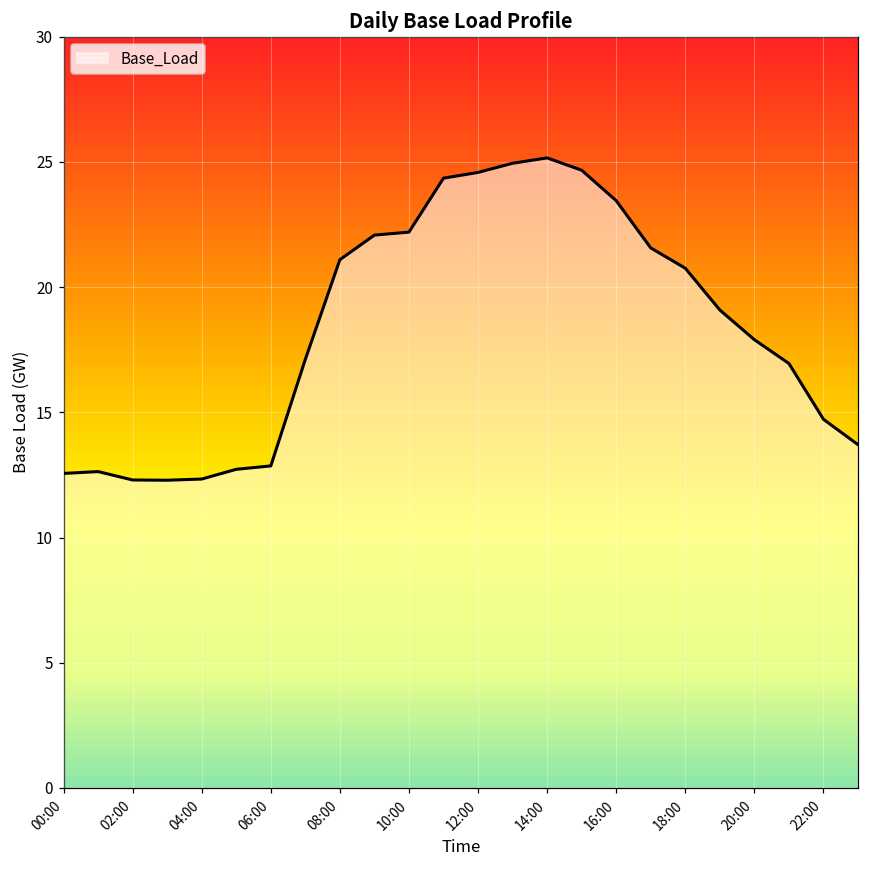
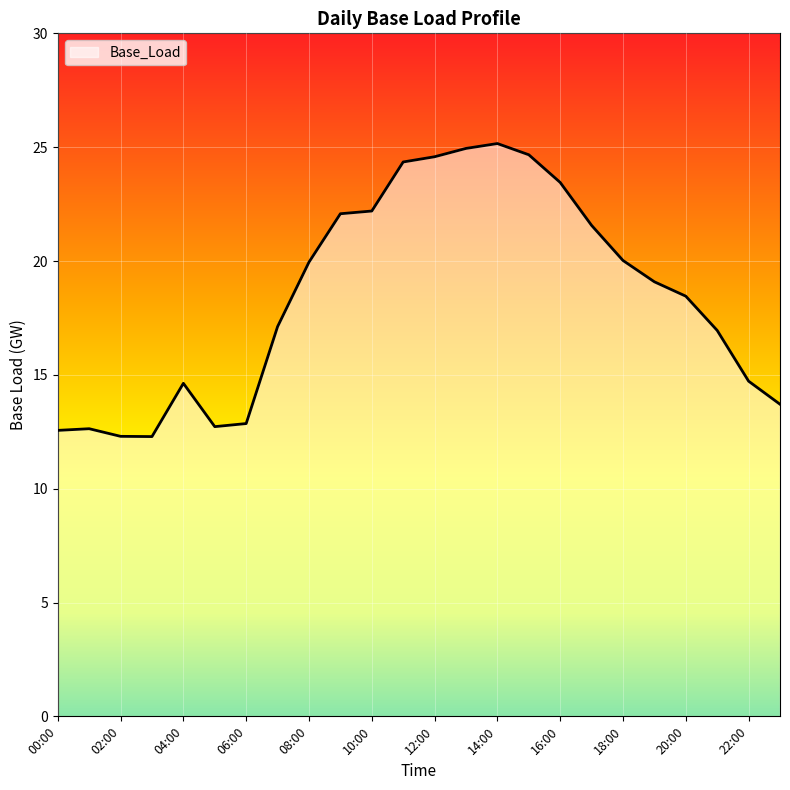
04:00: 12.3 -> 14.6
08:00: 21.1 -> 20.0
18:00: 20.8 -> 20.0
20:00: 17.9 -> 18.5
